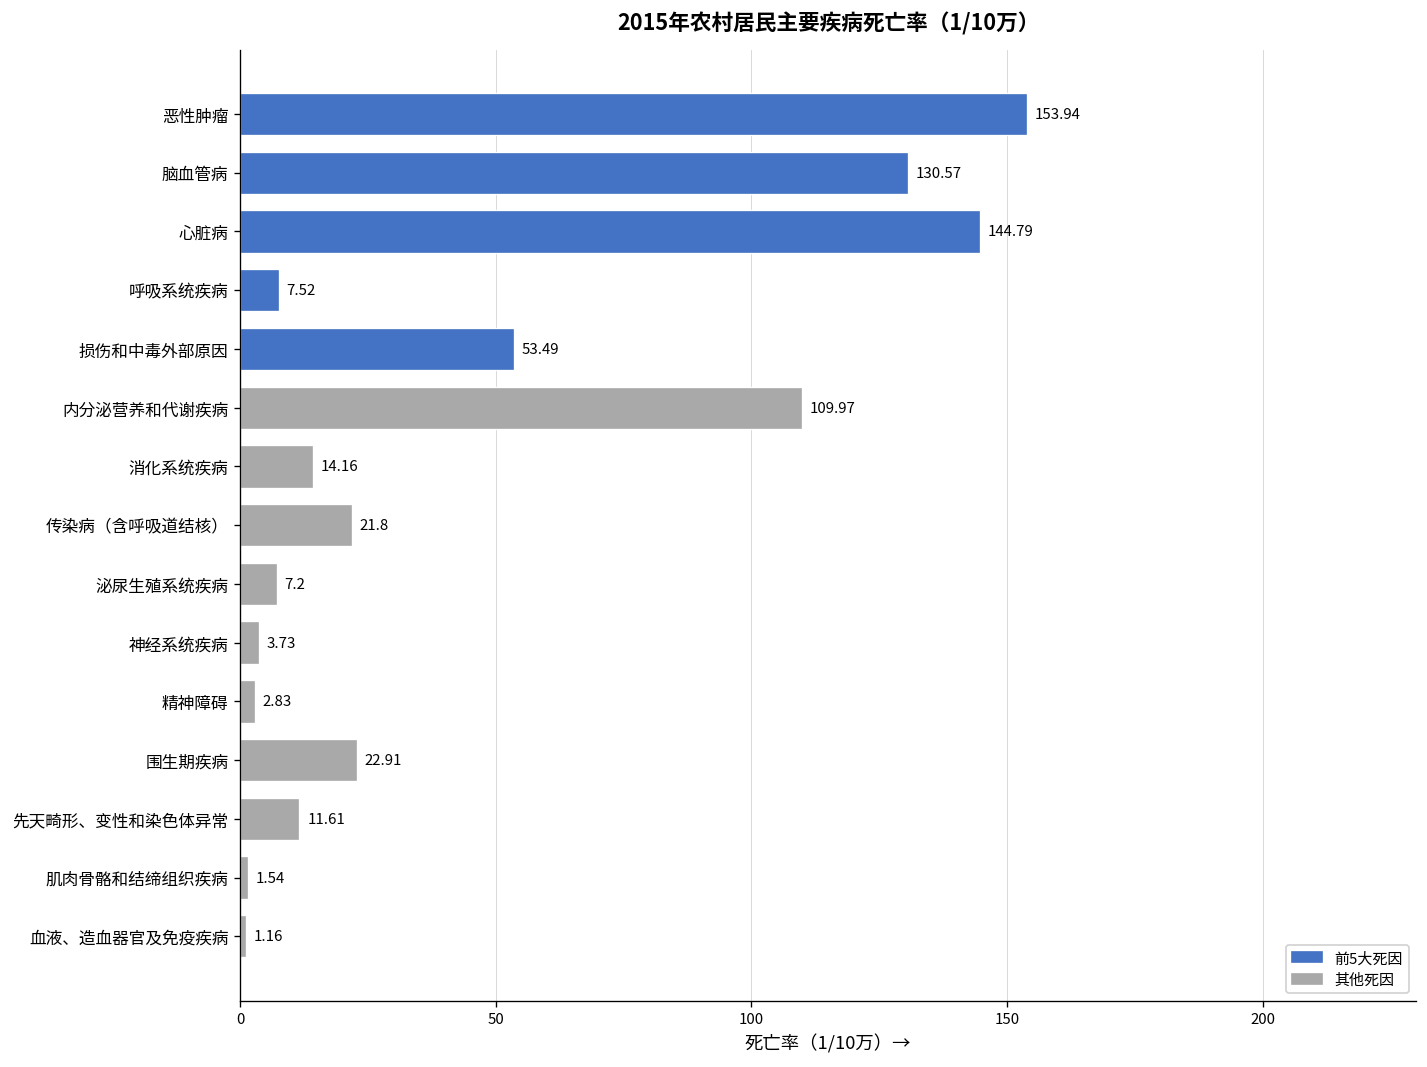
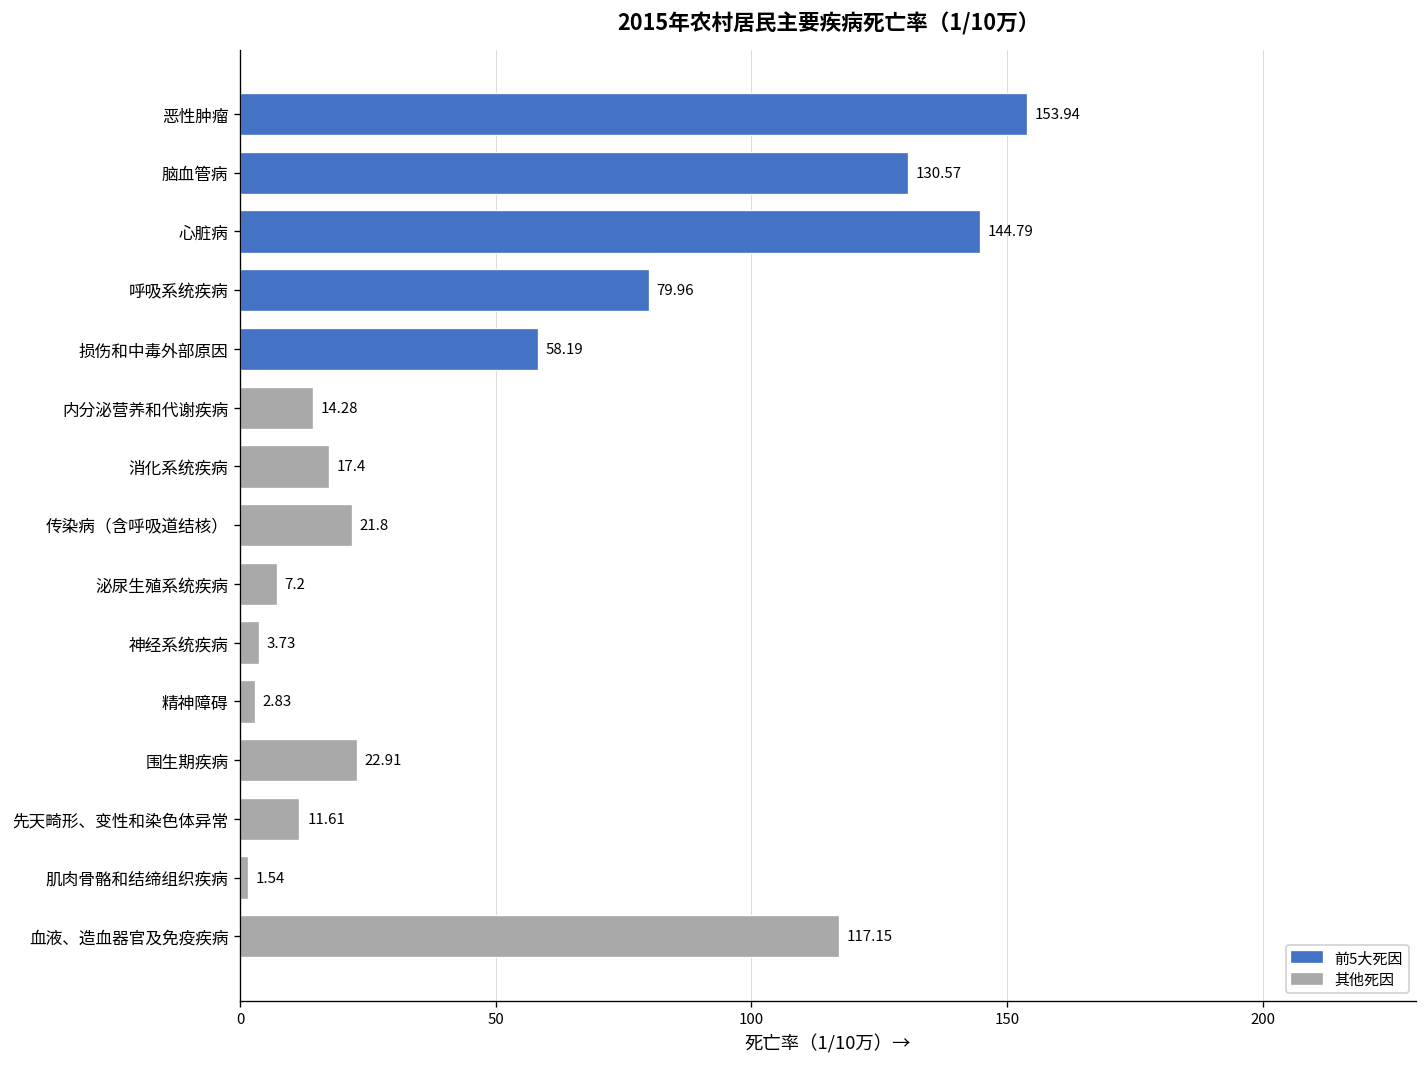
呼吸系统疾病: 7.52 -> 79.96
损伤和中毒外部原因: 53.49 -> 58.19
内分泌营养和代谢疾病: 109.97 -> 14.28
消化系统疾病: 14.16 -> 17.4
血液、造血器官及免疫疾病: 1.16 -> 117.15
